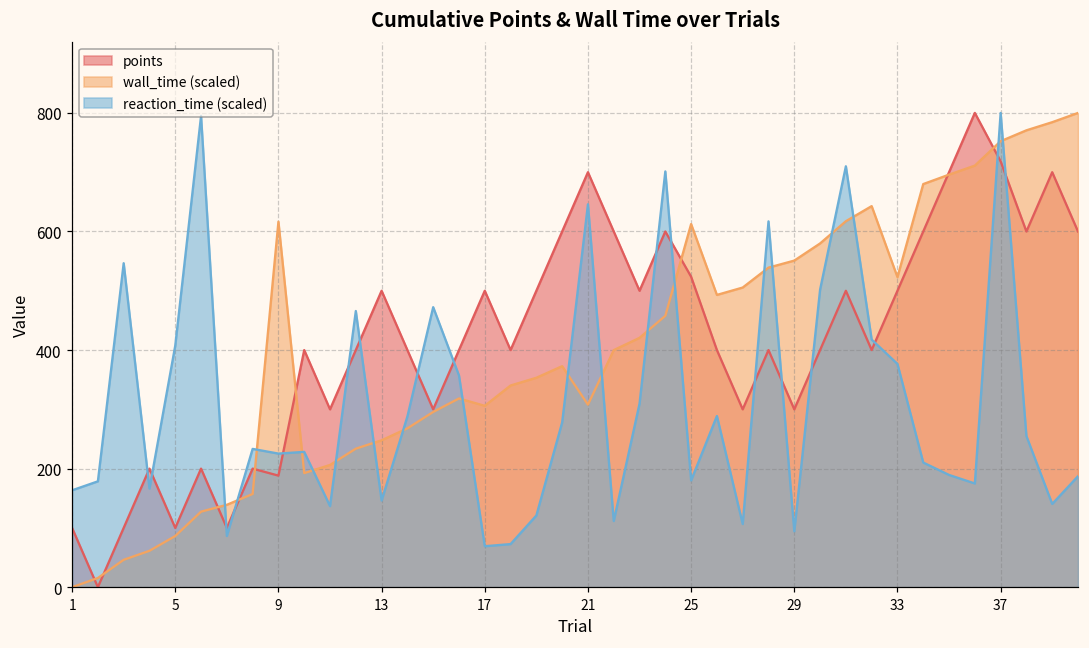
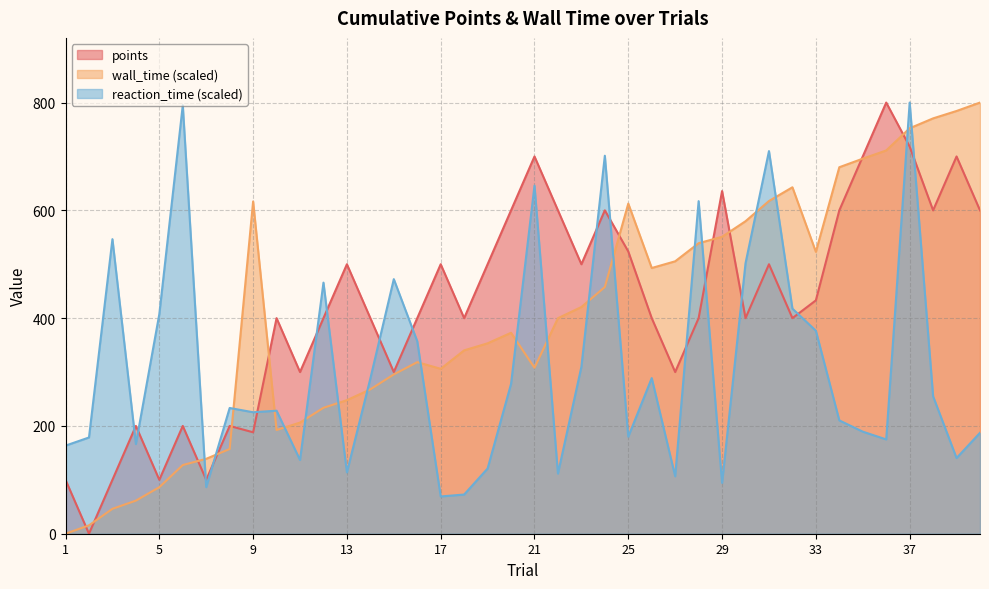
reaction_time (scaled), 13: 150 -> 110
points, 29: 300 -> 640
points, 33: 500 -> 430
